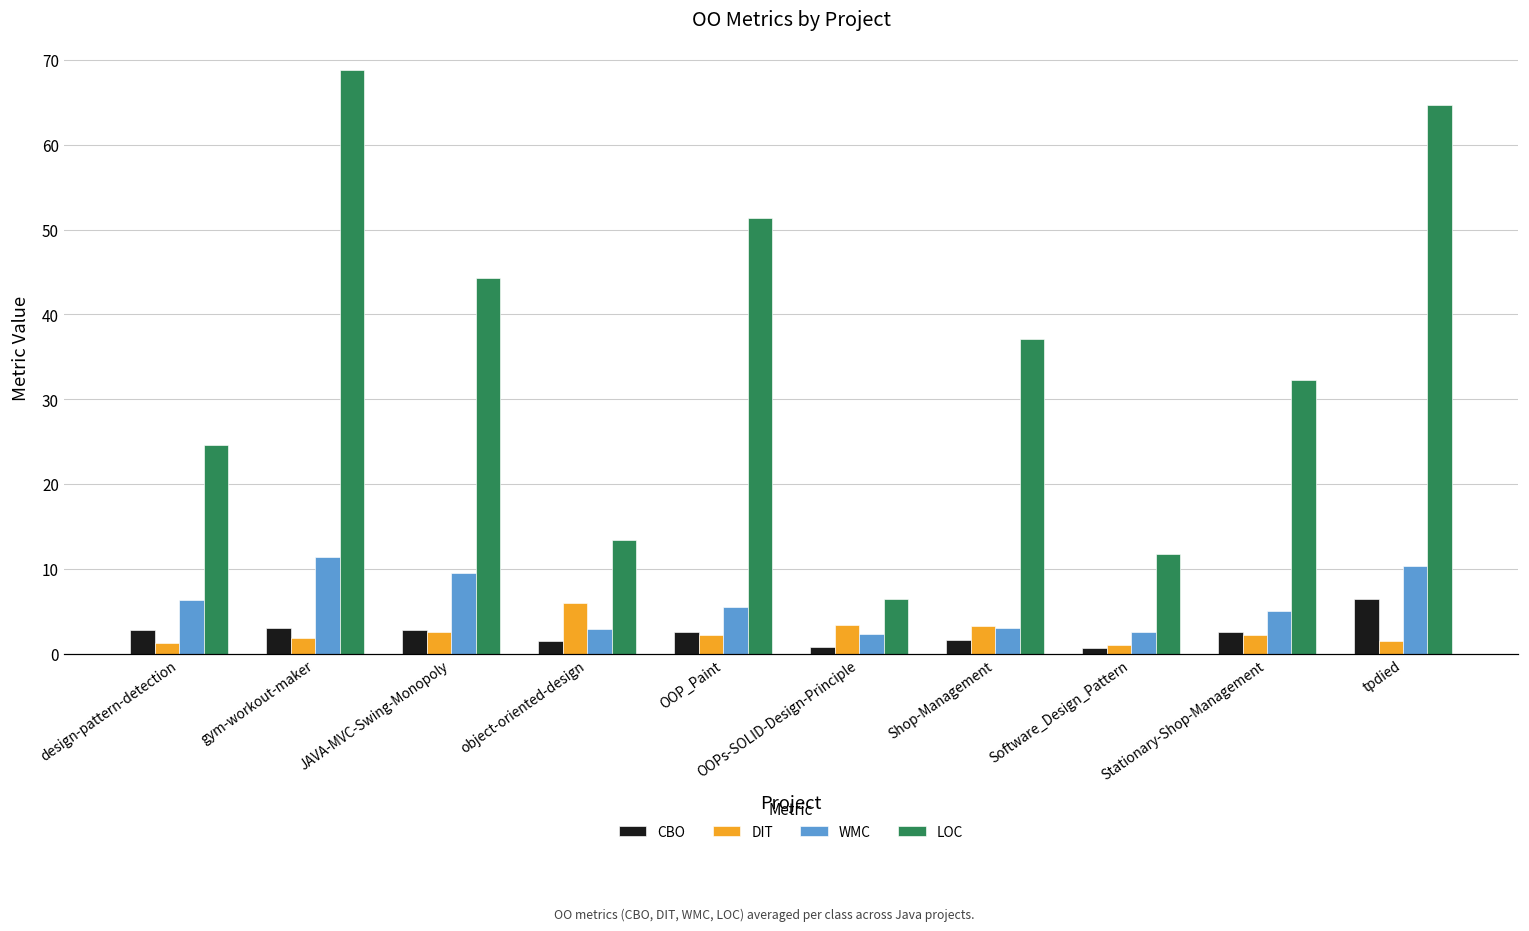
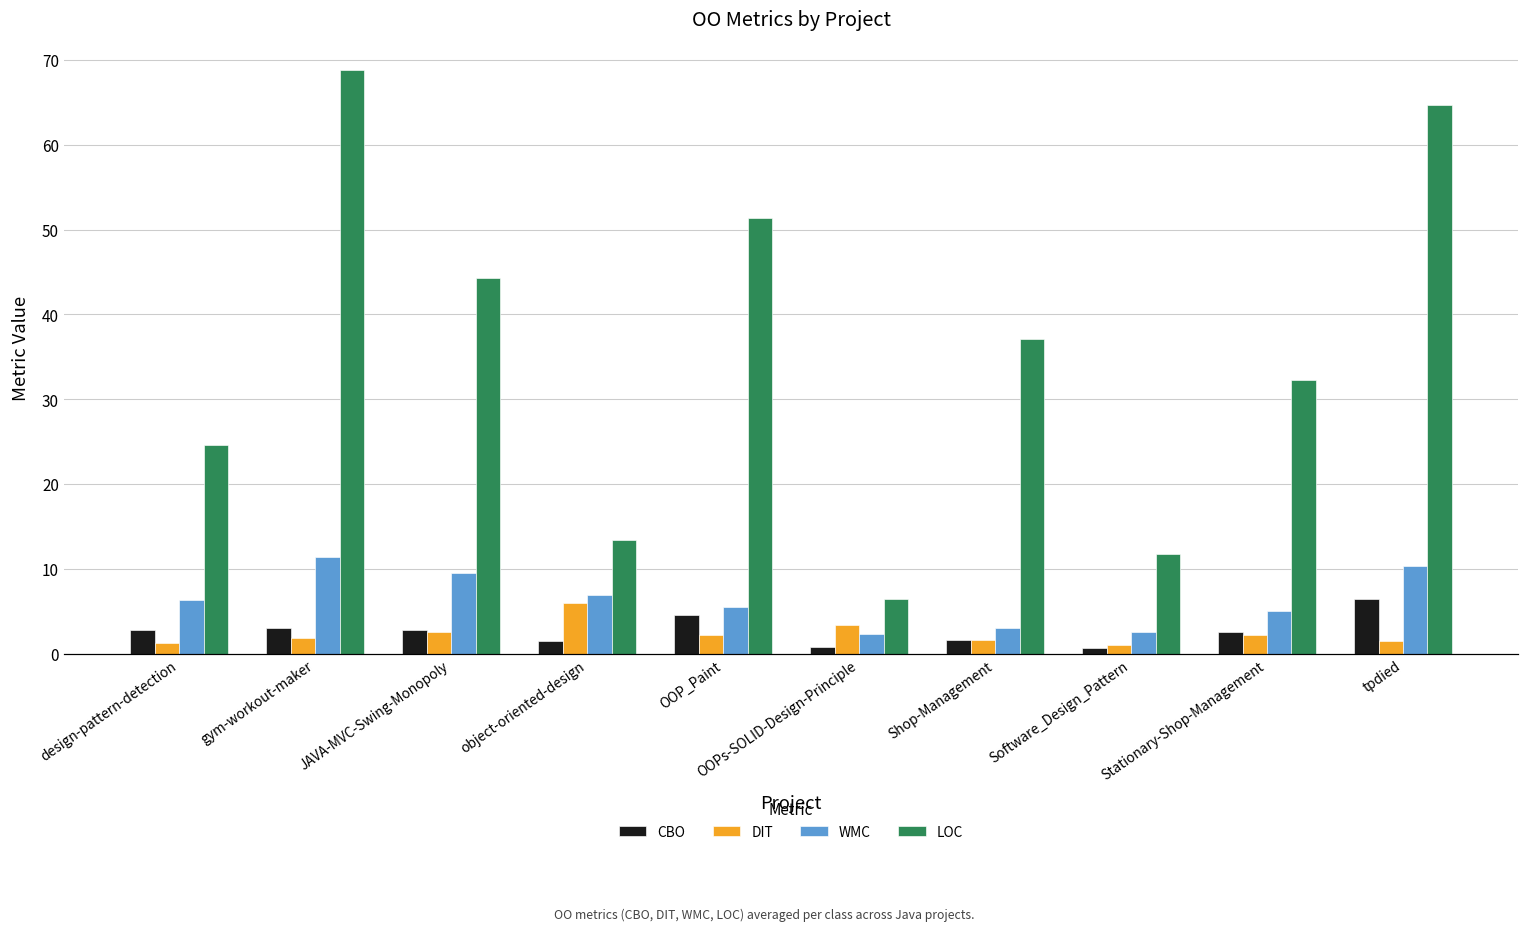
WMC, object-oriented-design: 3 -> 7
CBO, OOP_Paint: 3 -> 5
DIT, Shop-Management: 3 -> 2
